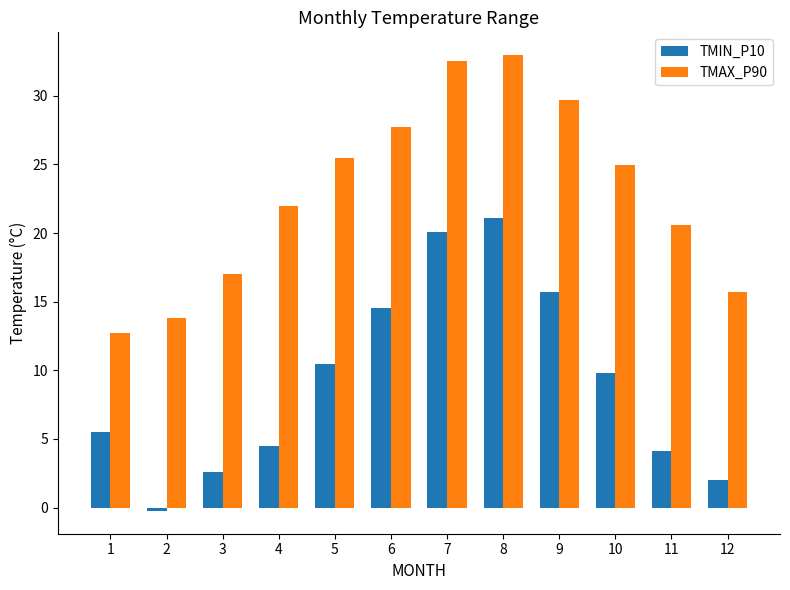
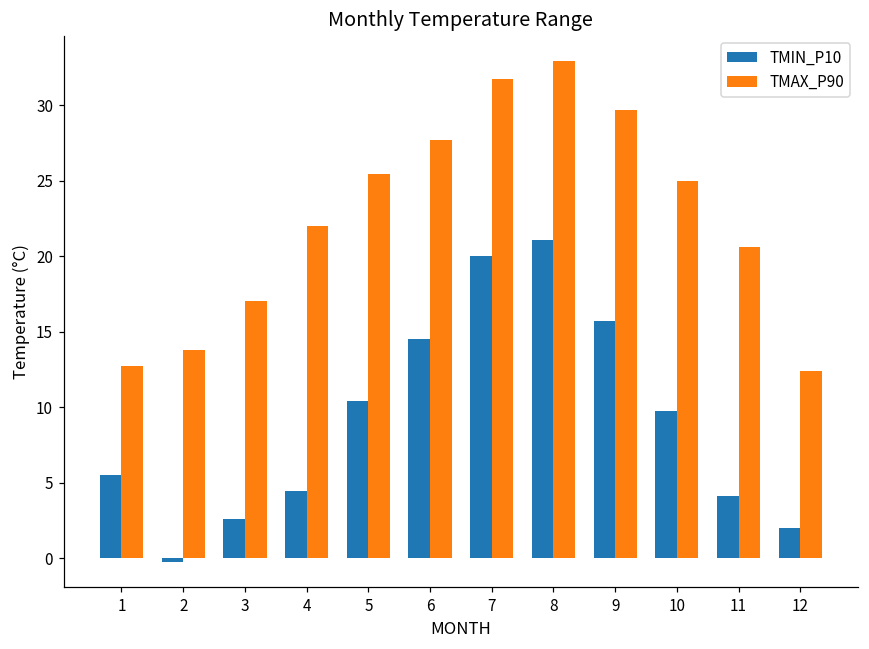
TMAX_P90, 7: 32.5 -> 31.8
TMAX_P90, 12: 15.7 -> 12.4
